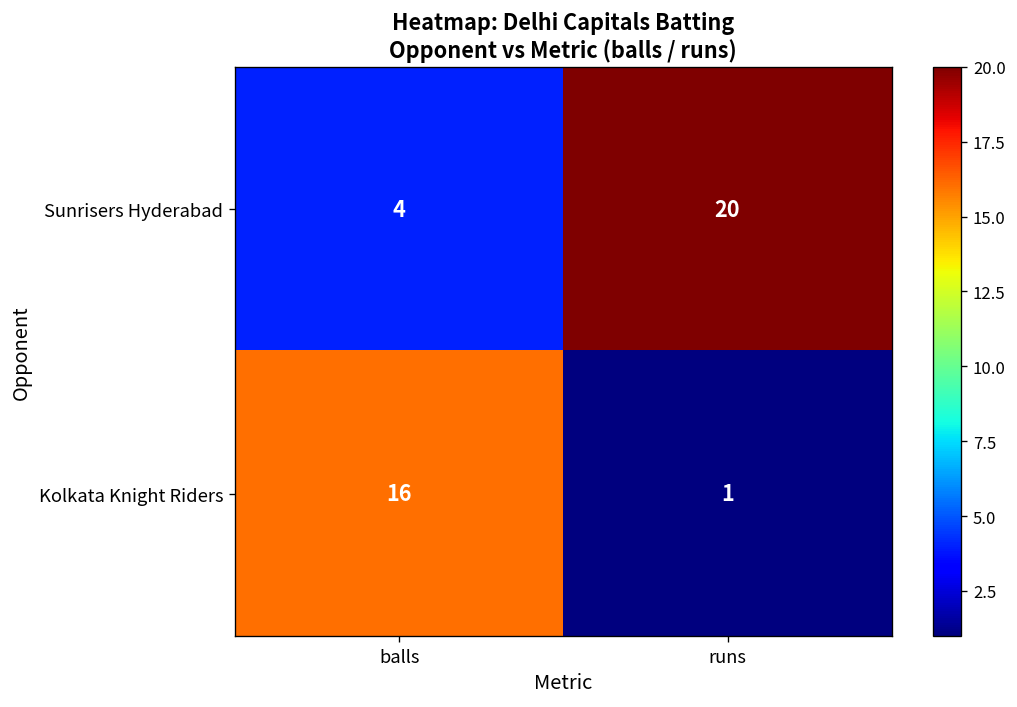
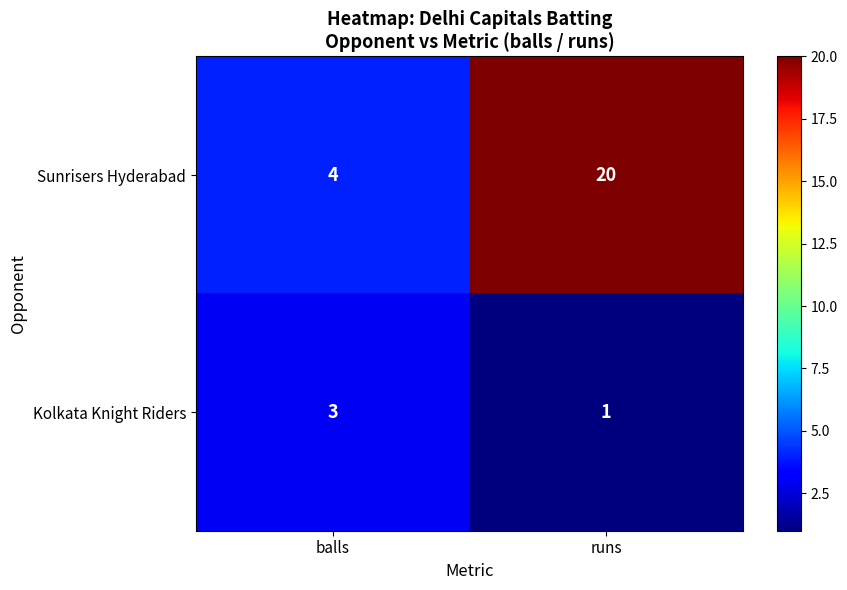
Kolkata Knight Riders, balls: 16 -> 3
